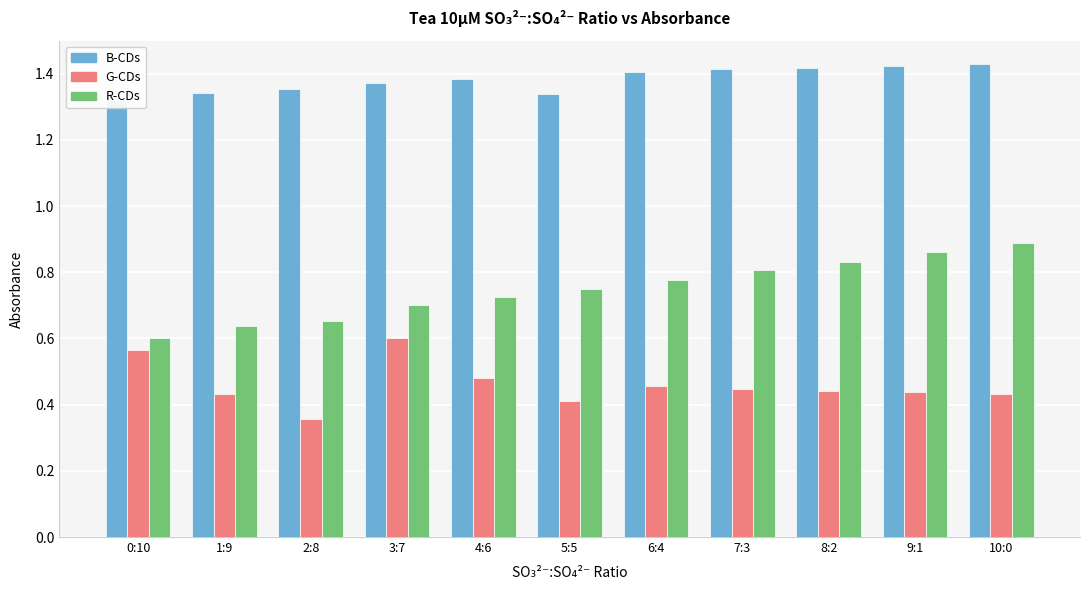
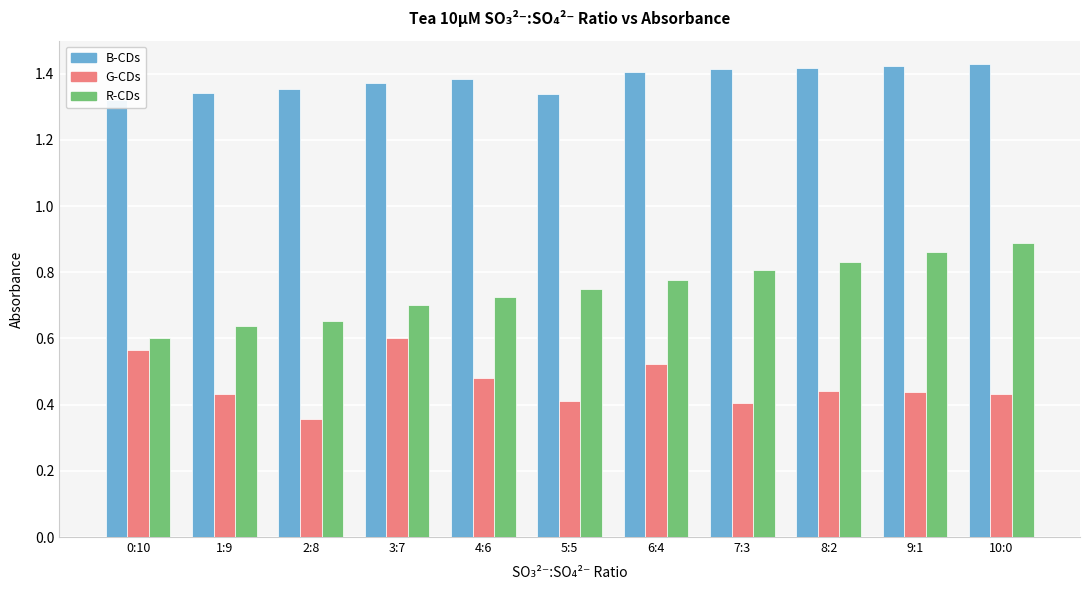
G-CDs, 6:4: 0.46 -> 0.52
G-CDs, 7:3: 0.45 -> 0.40
